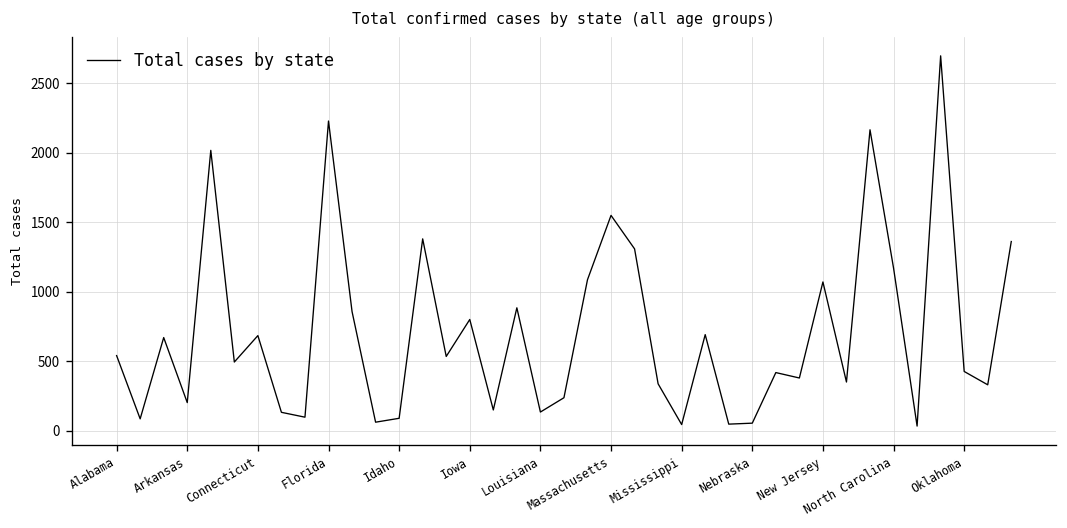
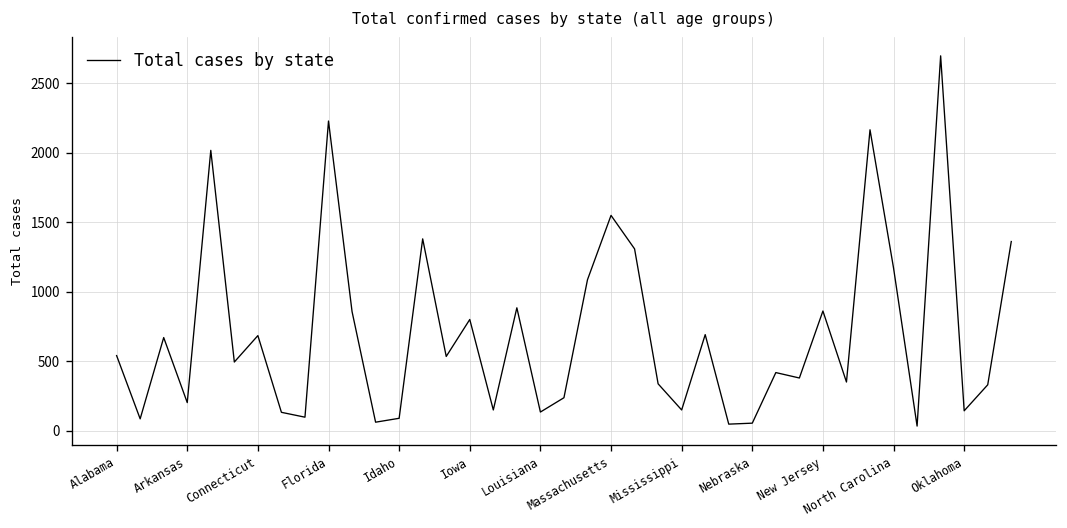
Mississippi: 50 -> 150
New Jersey: 1070 -> 860
Oklahoma: 430 -> 140
